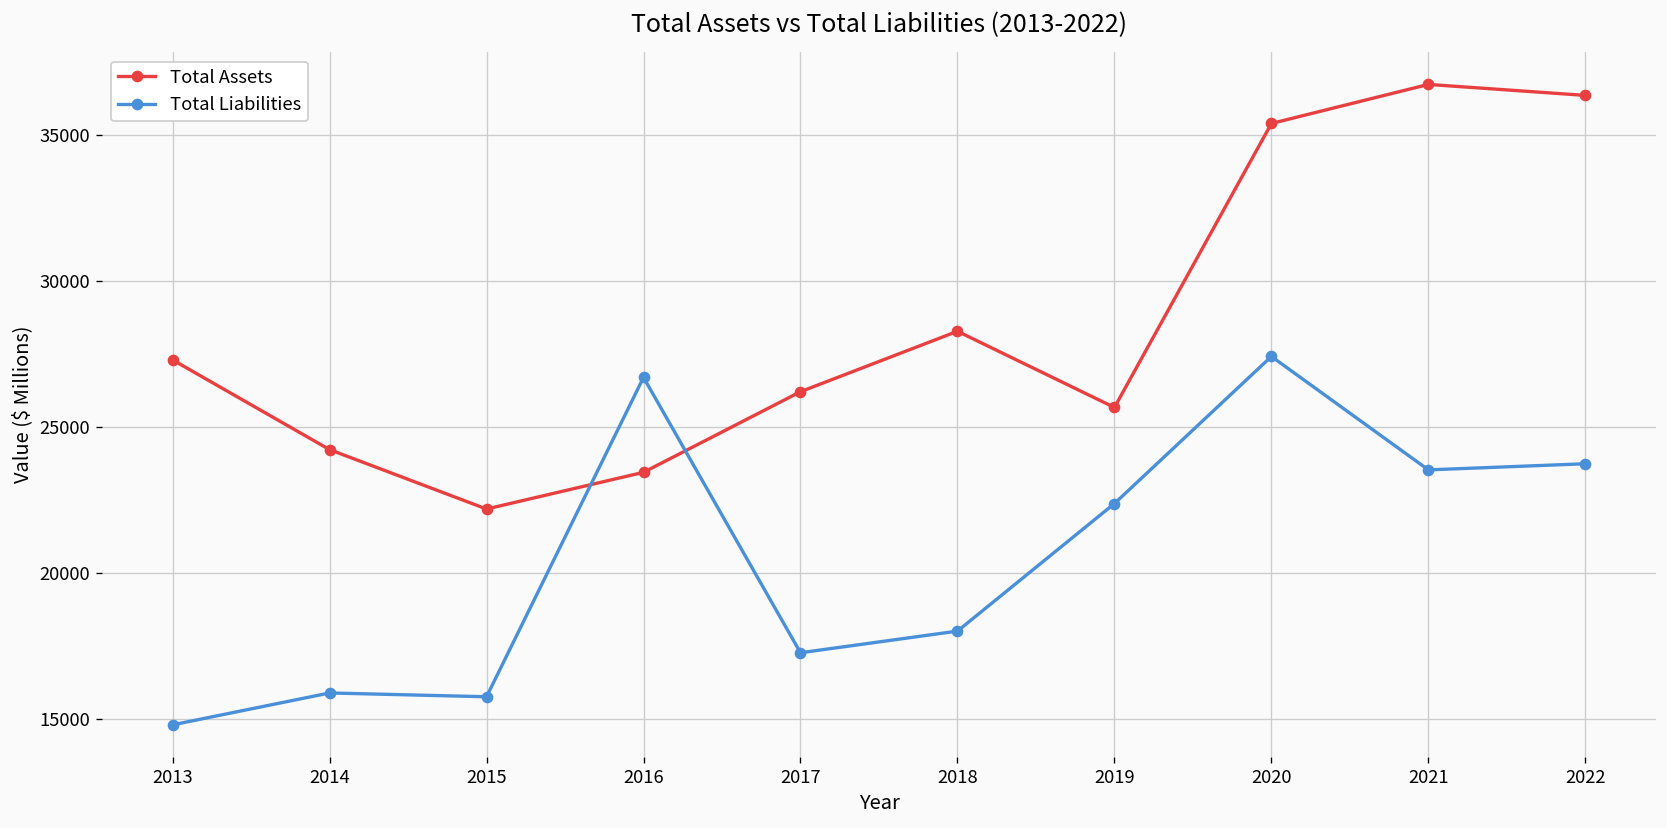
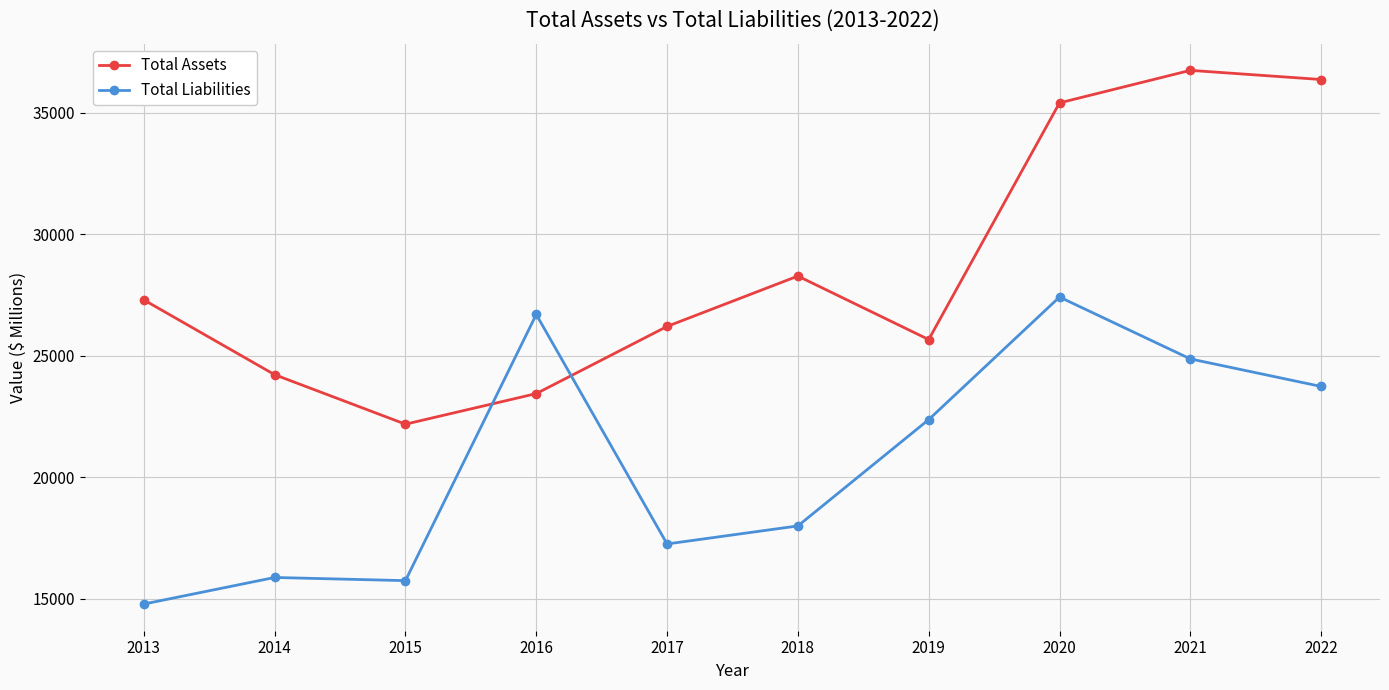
Total Liabilities, 2021: 23500 -> 24900
